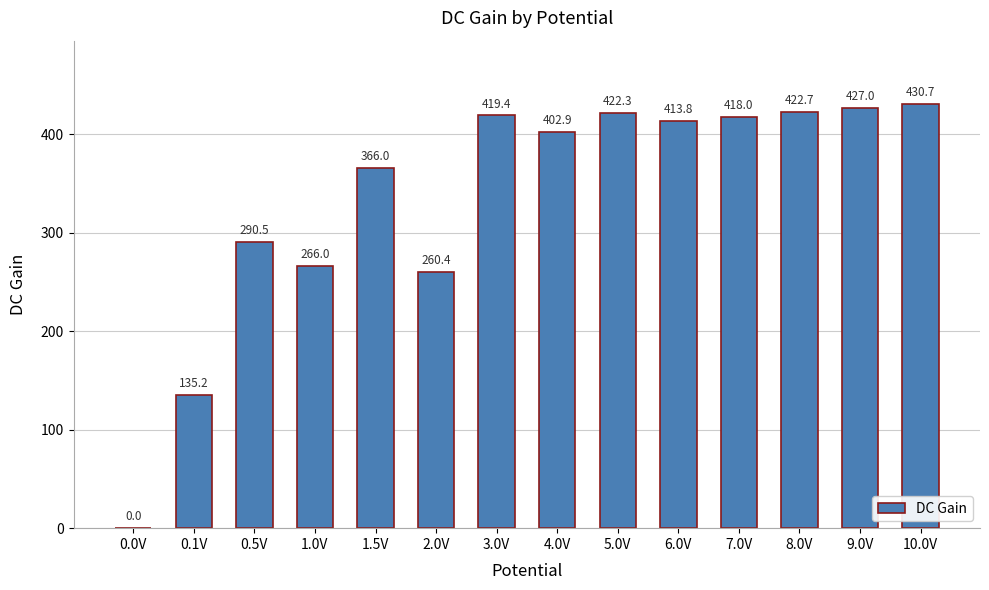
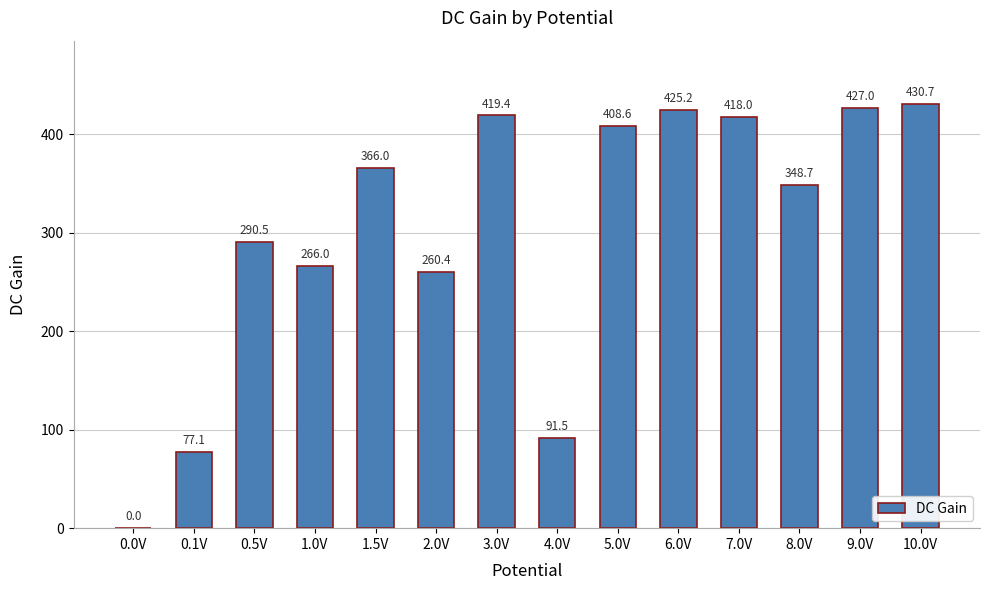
0.1V: 135.2 -> 77.1
4.0V: 402.9 -> 91.5
5.0V: 422.3 -> 408.6
6.0V: 413.8 -> 425.2
8.0V: 422.7 -> 348.7
